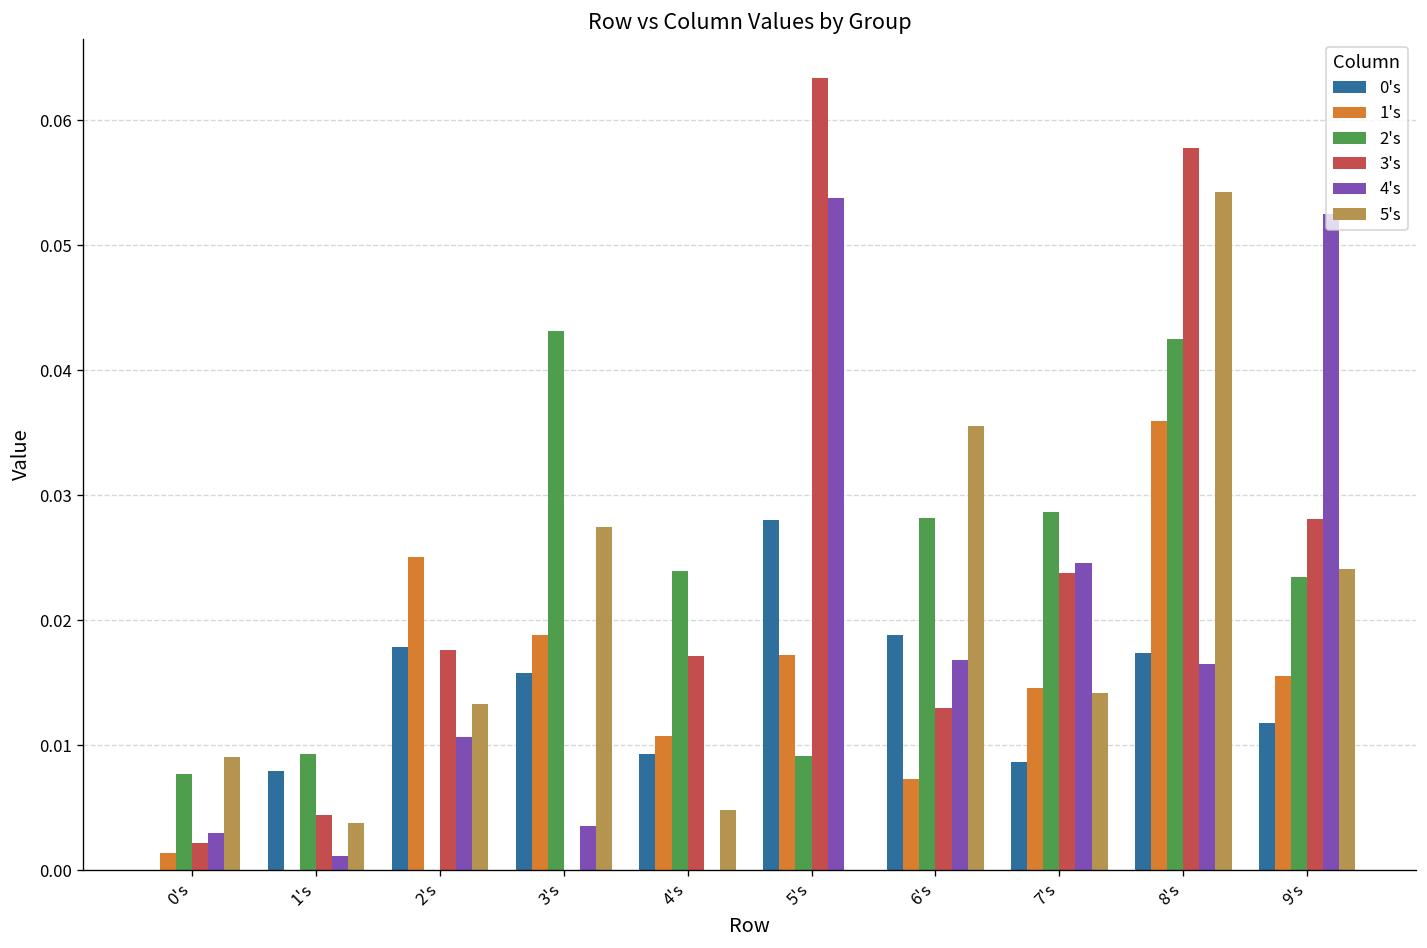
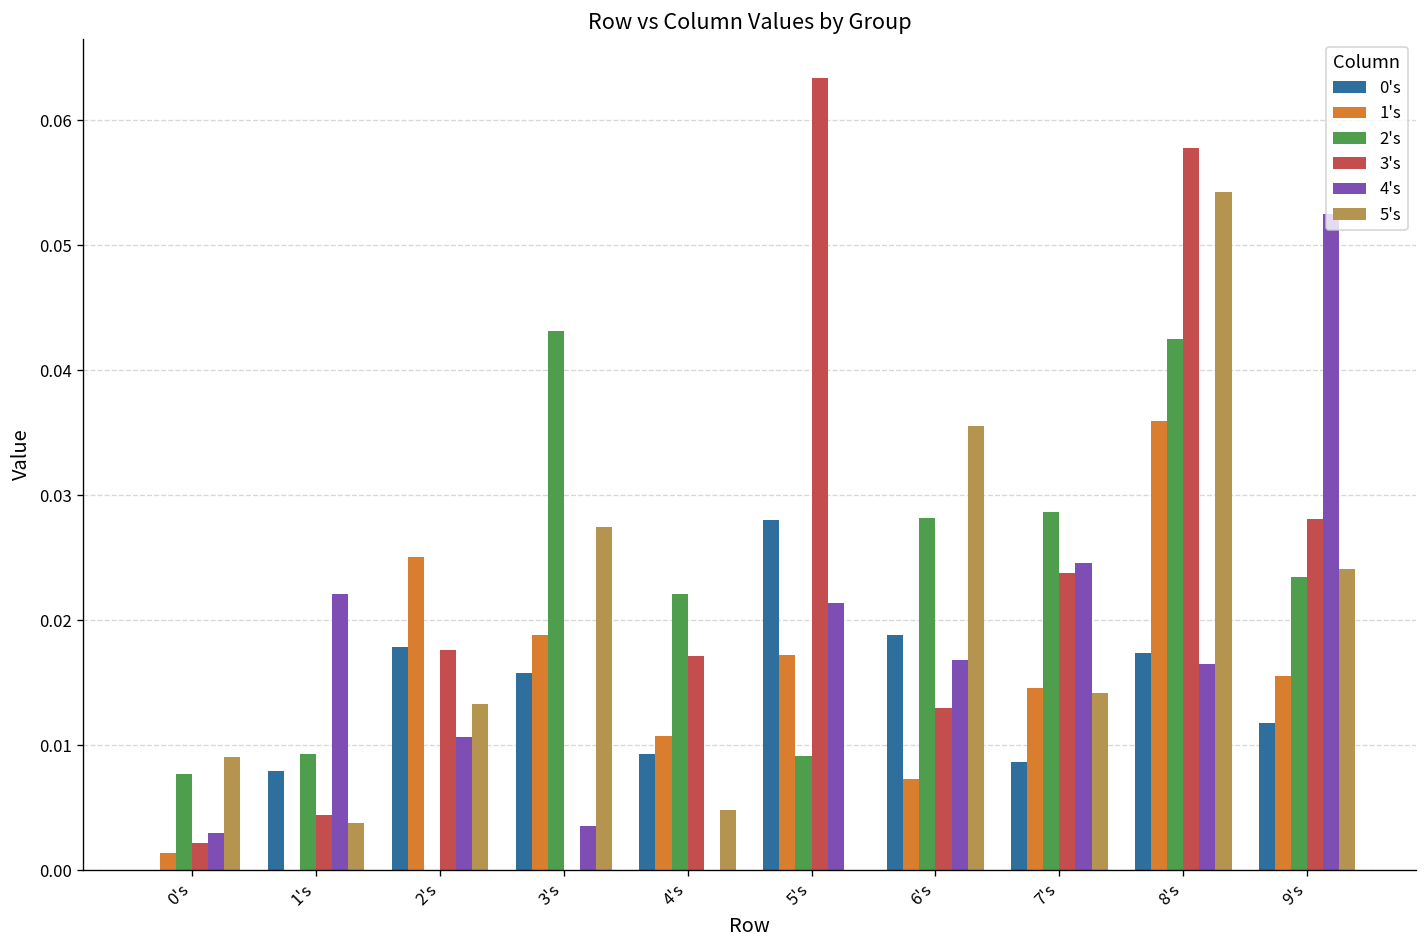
4's, 1's: 0.0011 -> 0.0221
2's, 4's: 0.0239 -> 0.0221
4's, 5's: 0.0538 -> 0.0214
